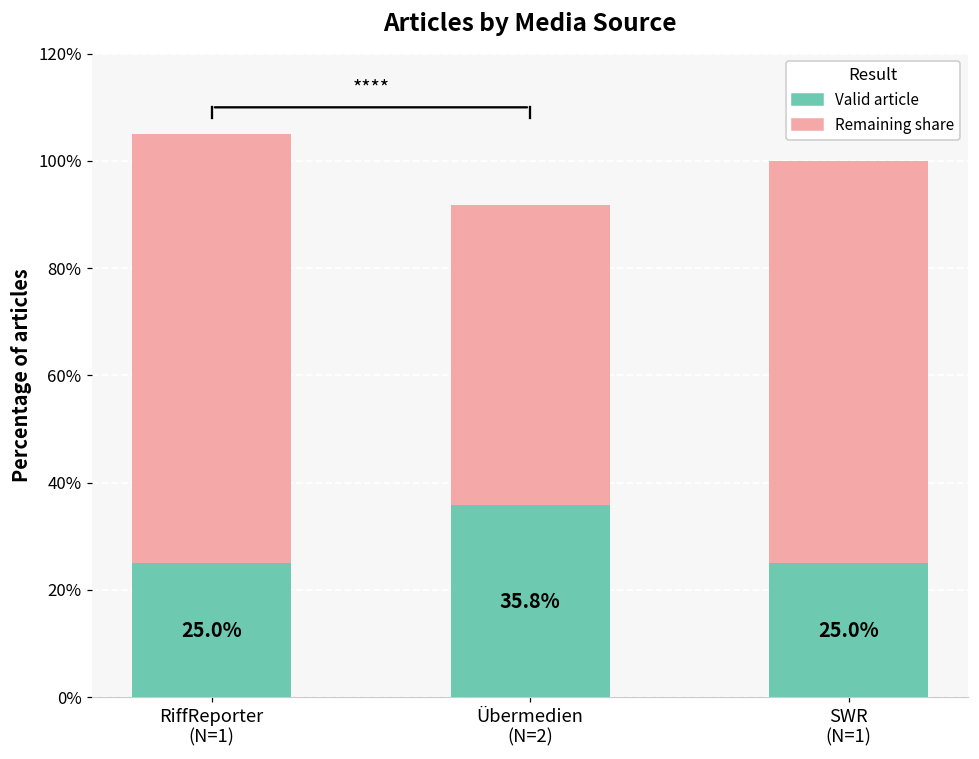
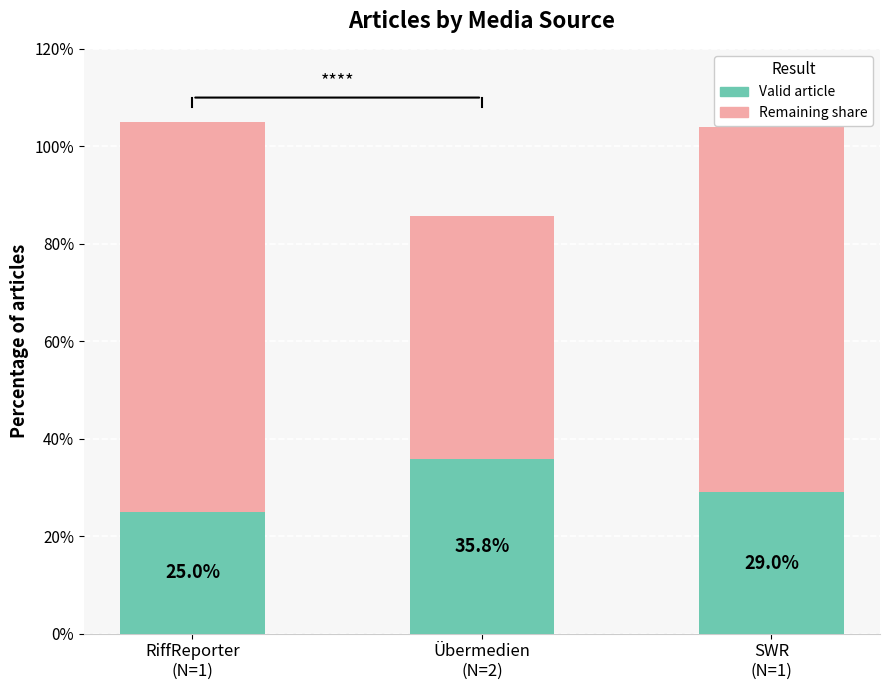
Remaining share, Übermedien (N=2): 56% -> 50%
Valid article, SWR (N=1): 25.0% -> 29.0%
